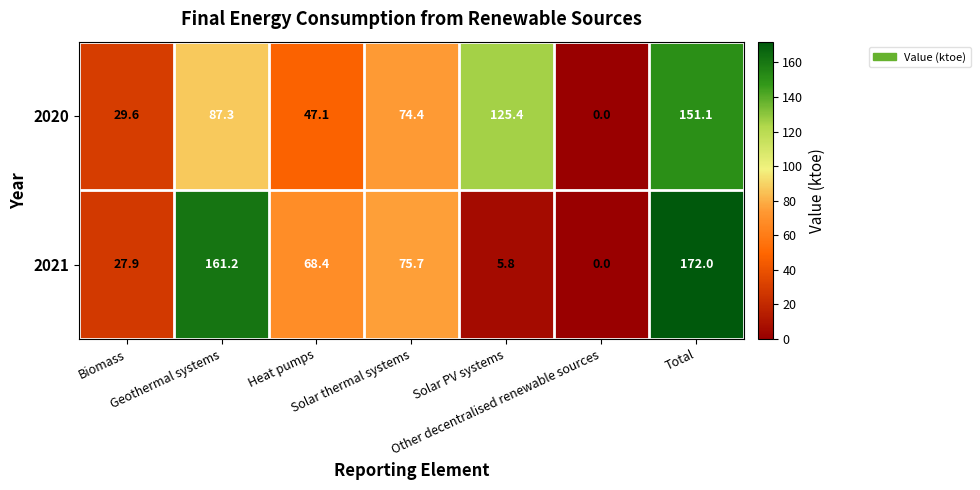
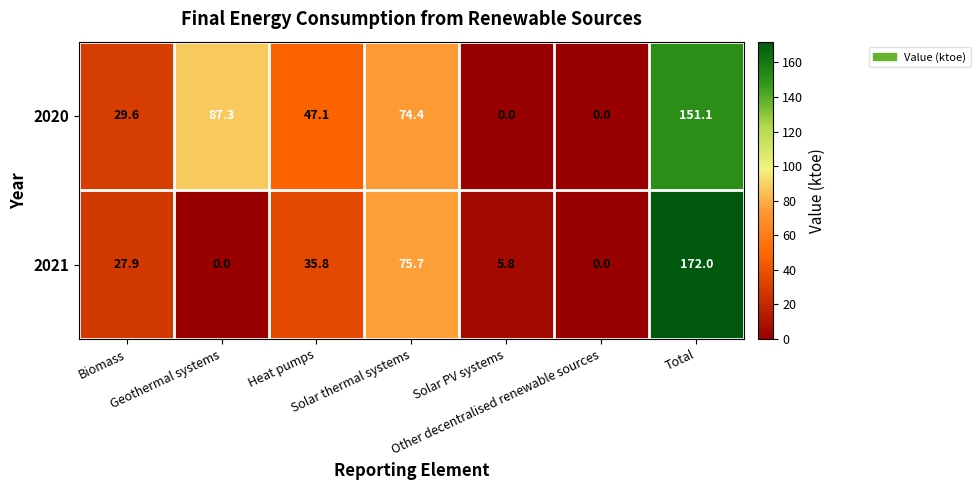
2020, Solar PV systems: 125.4 -> 0.0
2021, Geothermal systems: 161.2 -> 0.0
2021, Heat pumps: 68.4 -> 35.8
